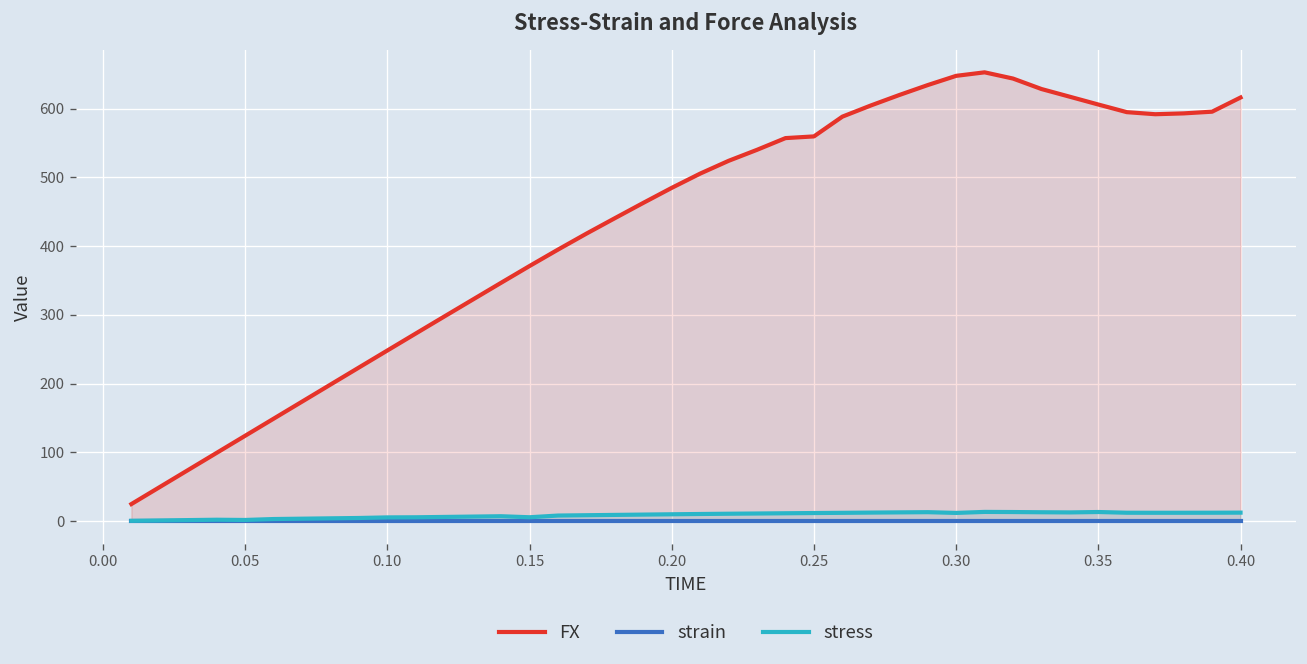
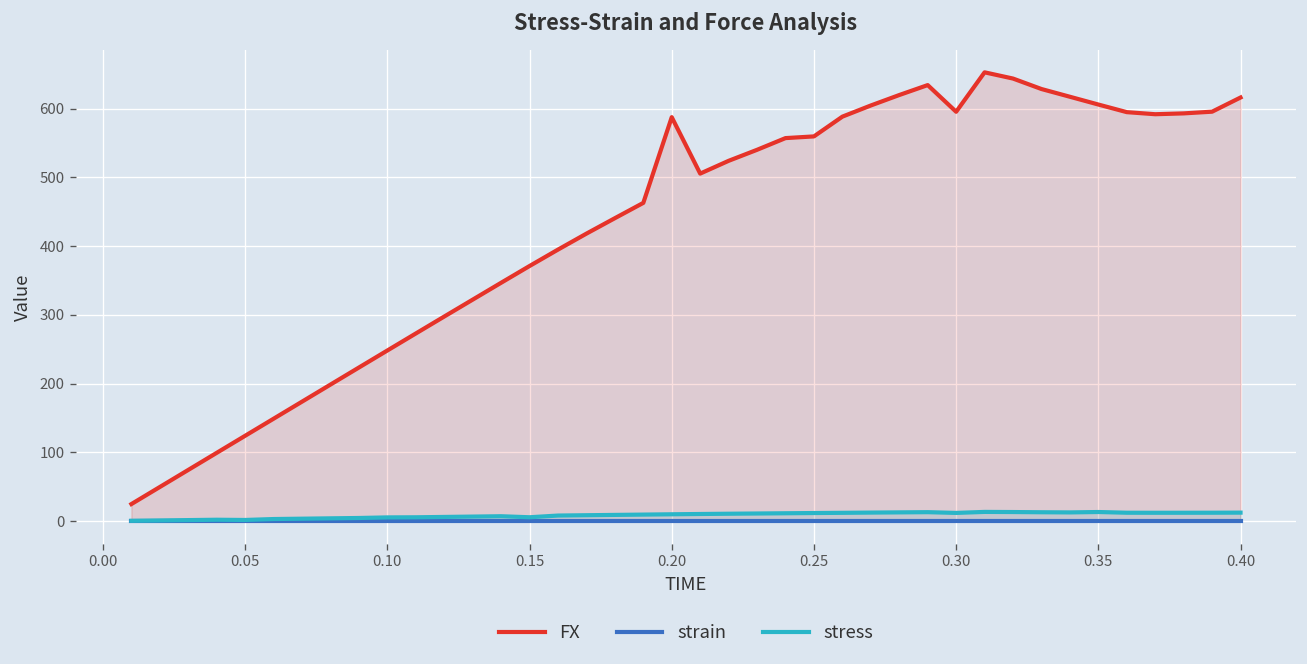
FX, 0.20: 480 -> 590
FX, 0.30: 650 -> 600
